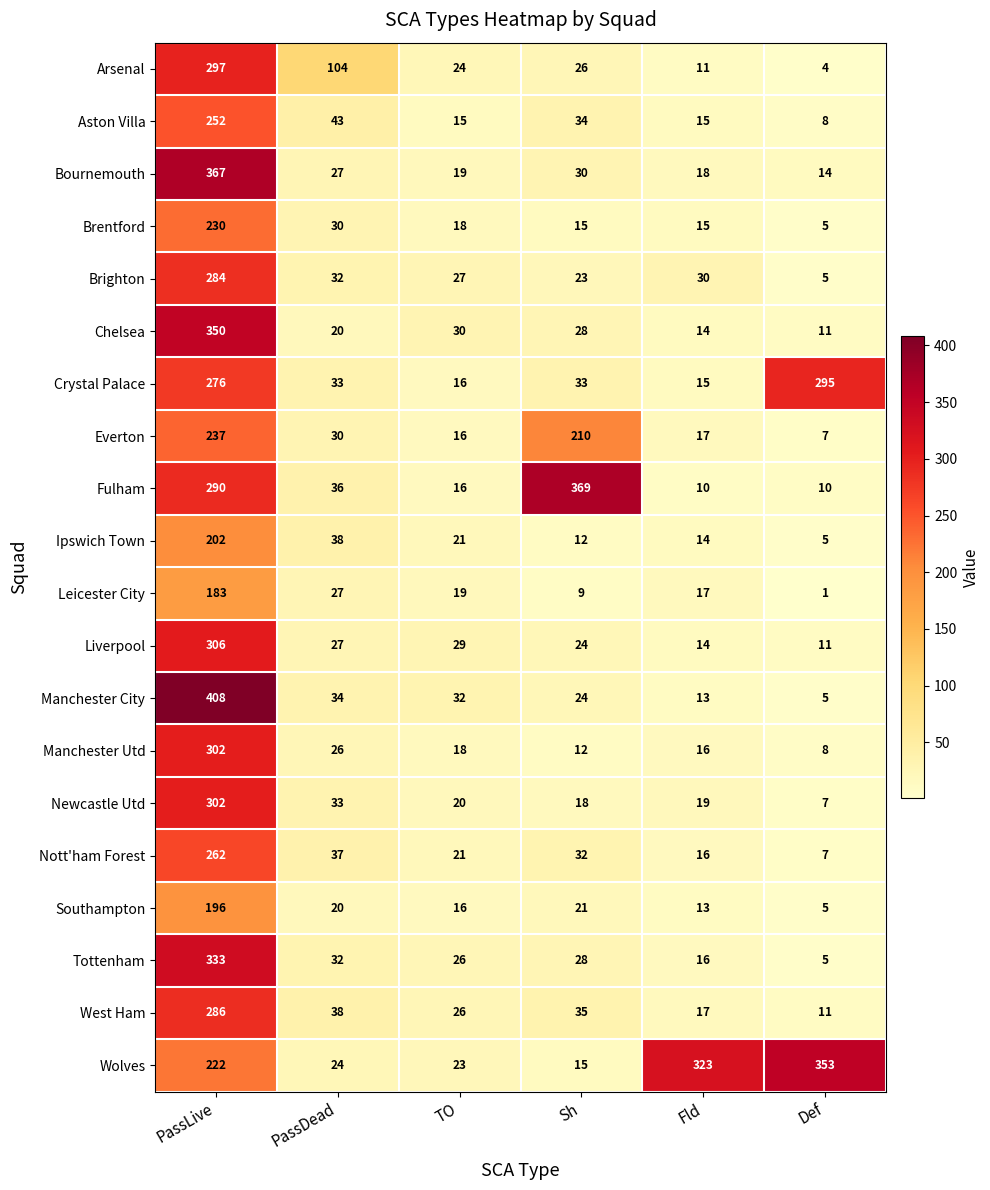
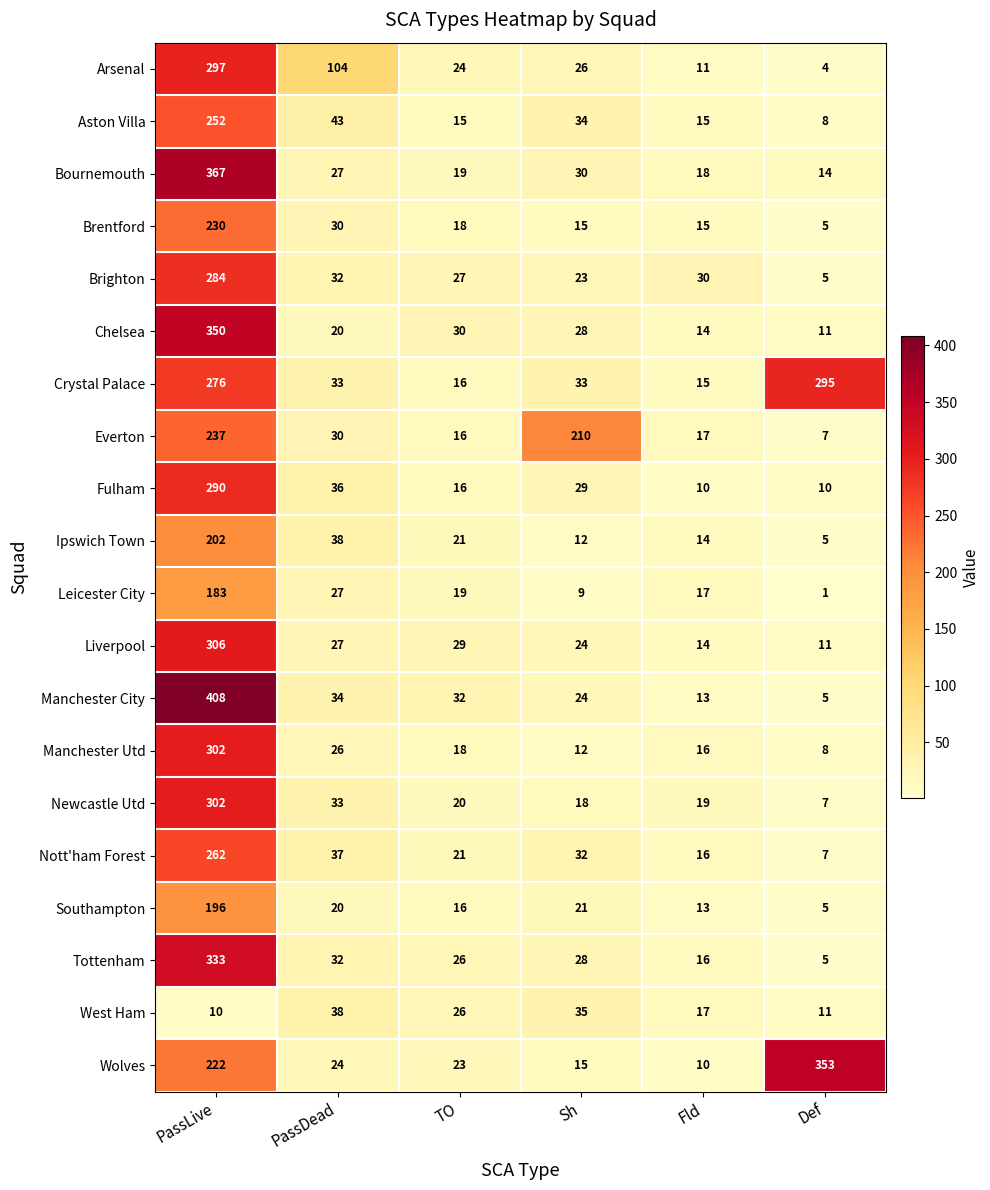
Fulham, Sh: 369 -> 29
West Ham, PassLive: 286 -> 10
Wolves, Fld: 323 -> 10
